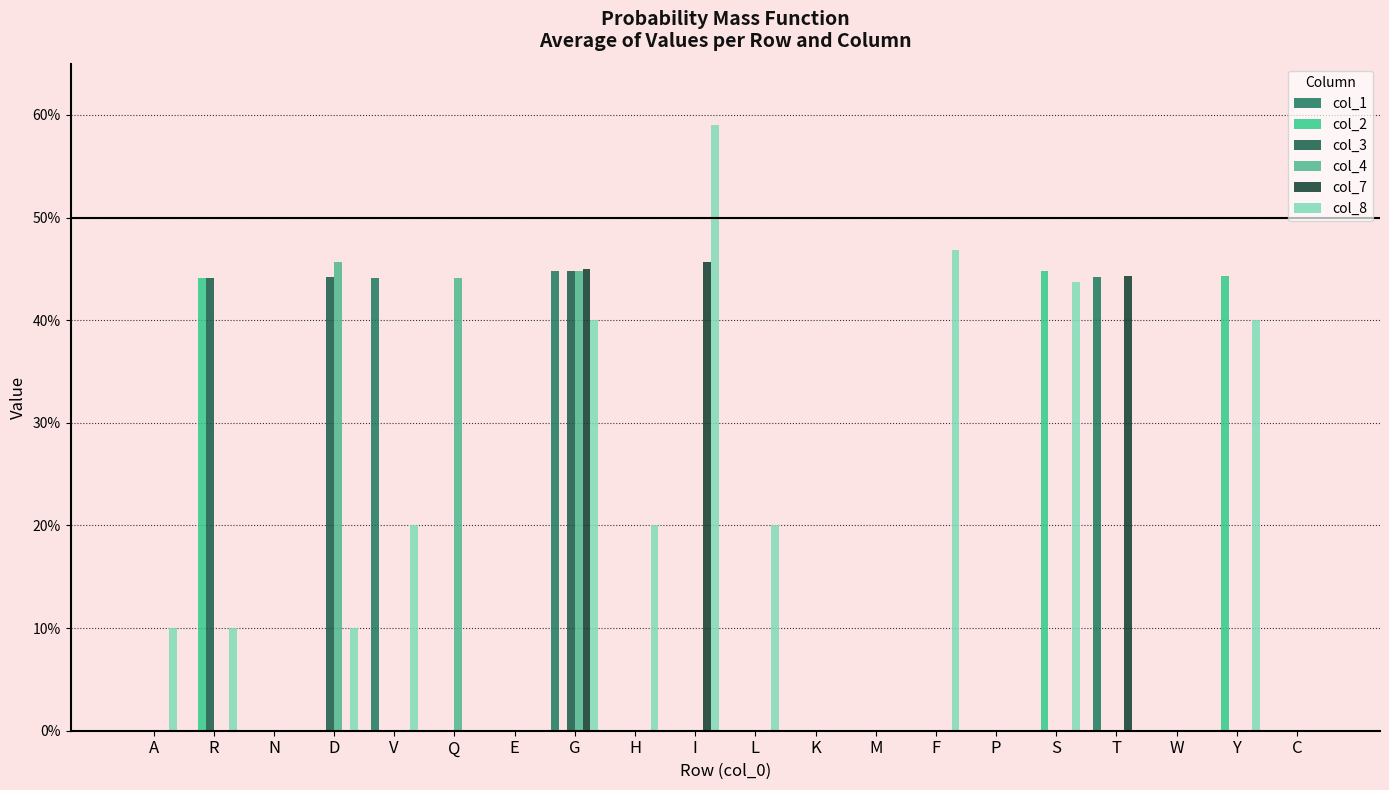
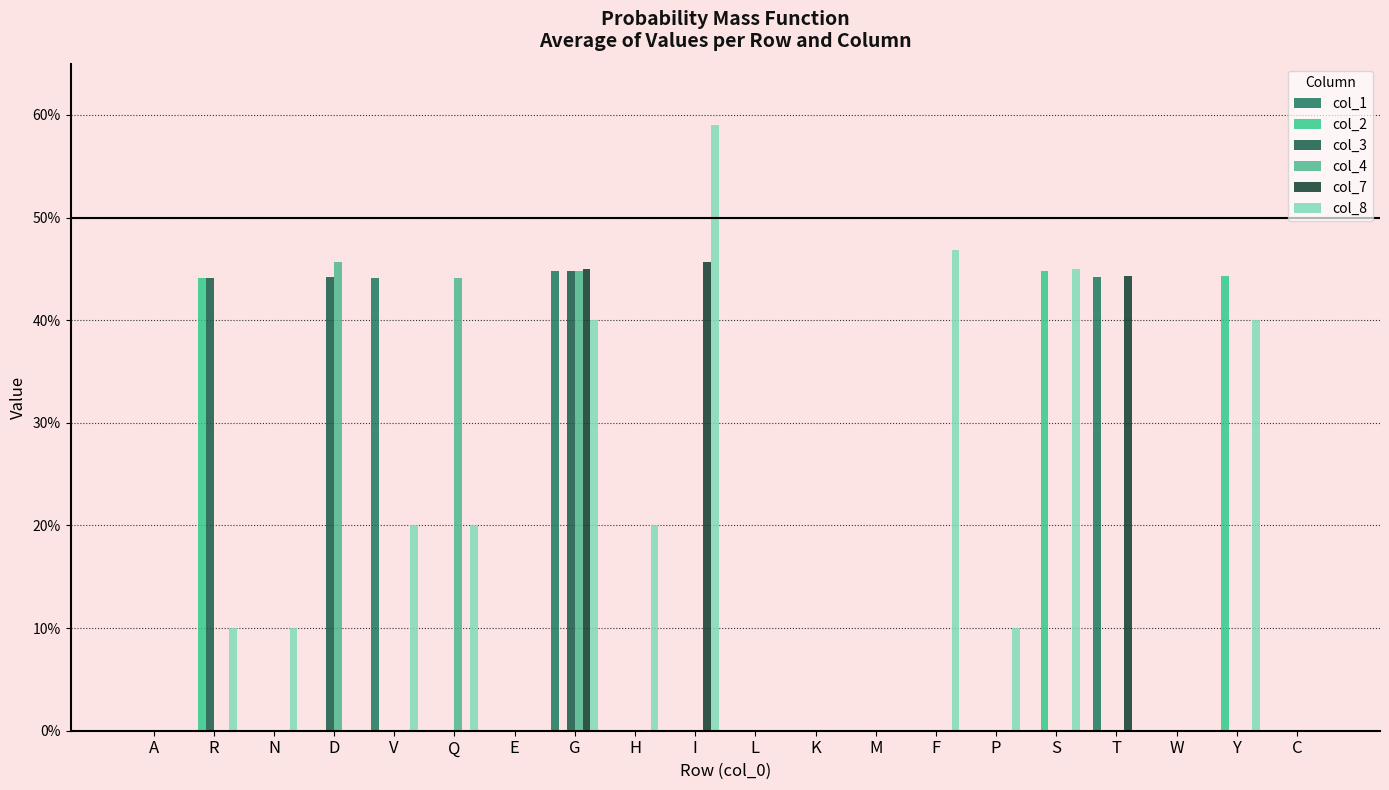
col_8, A: 10.0% -> 0.0%
col_8, N: 0.0% -> 10.0%
col_8, D: 10.0% -> 0.0%
col_8, Q: 0.0% -> 20.0%
col_8, L: 20.0% -> 0.0%
col_8, P: 0.0% -> 10.0%
col_8, S: 43.7% -> 45.0%
